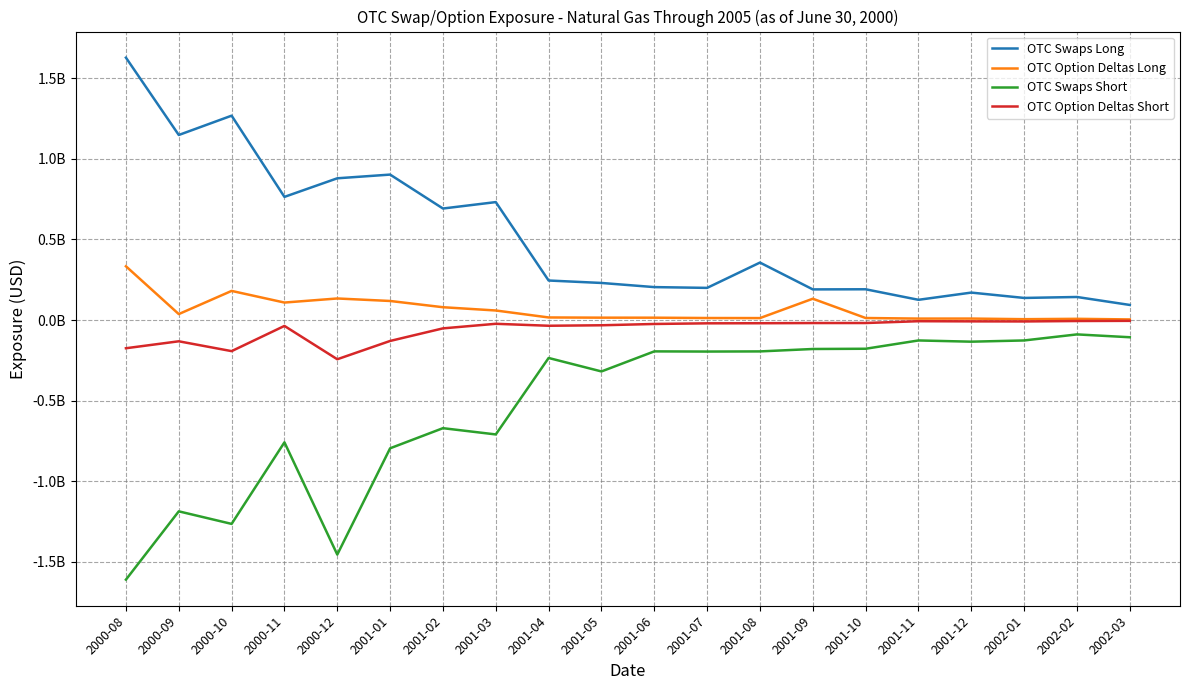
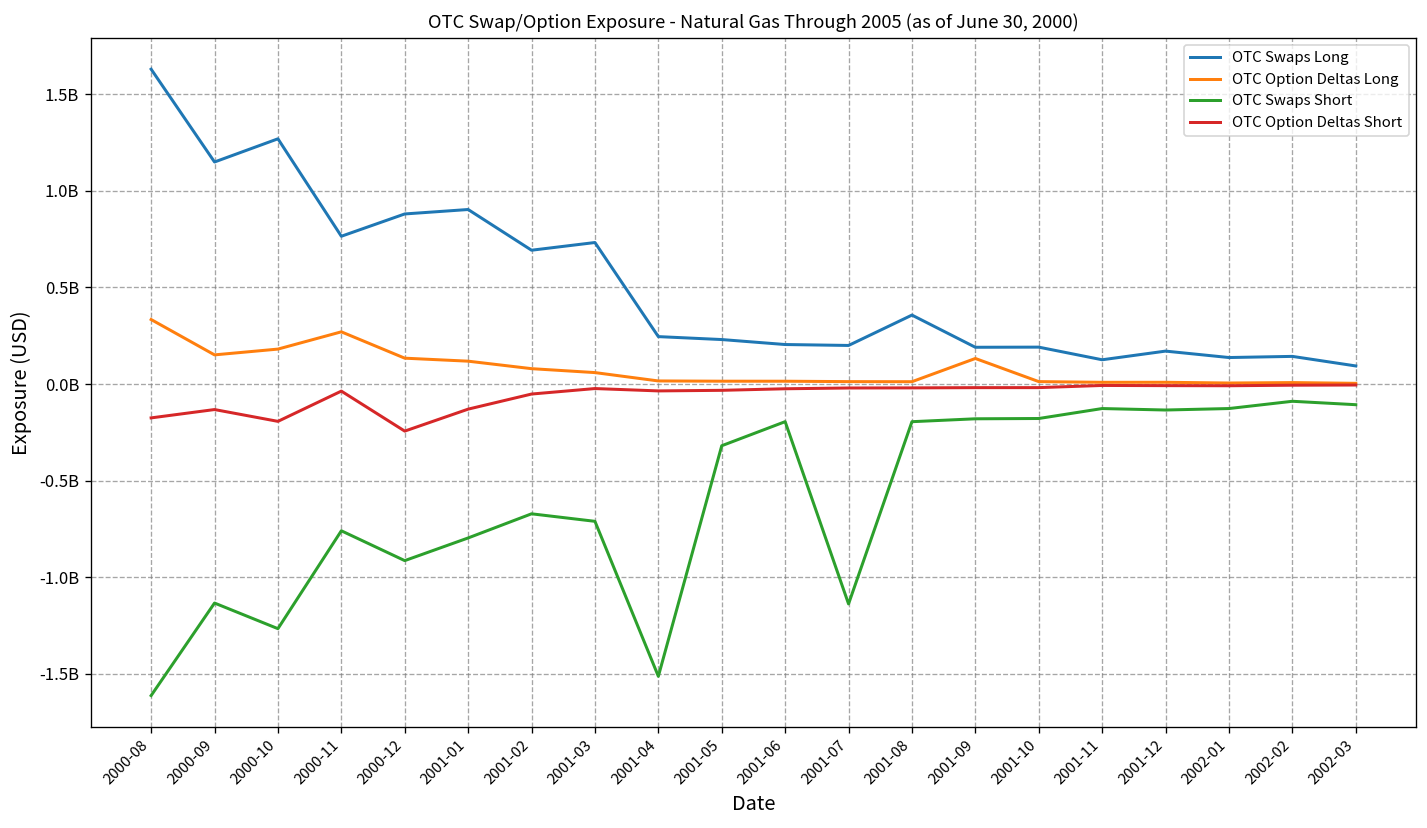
OTC Option Deltas Long, 2000-09: 40000000 -> 150000000
OTC Swaps Short, 2000-09: -1190000000 -> -1130000000
OTC Option Deltas Long, 2000-11: 110000000 -> 270000000
OTC Swaps Short, 2000-12: -1460000000 -> -910000000
OTC Swaps Short, 2001-04: -240000000 -> -1510000000
OTC Swaps Short, 2001-07: -200000000 -> -1140000000
